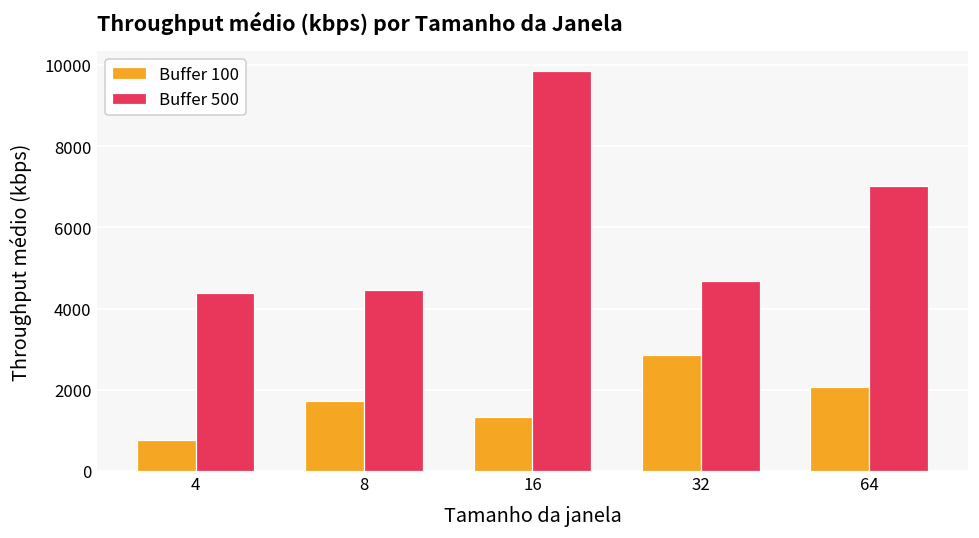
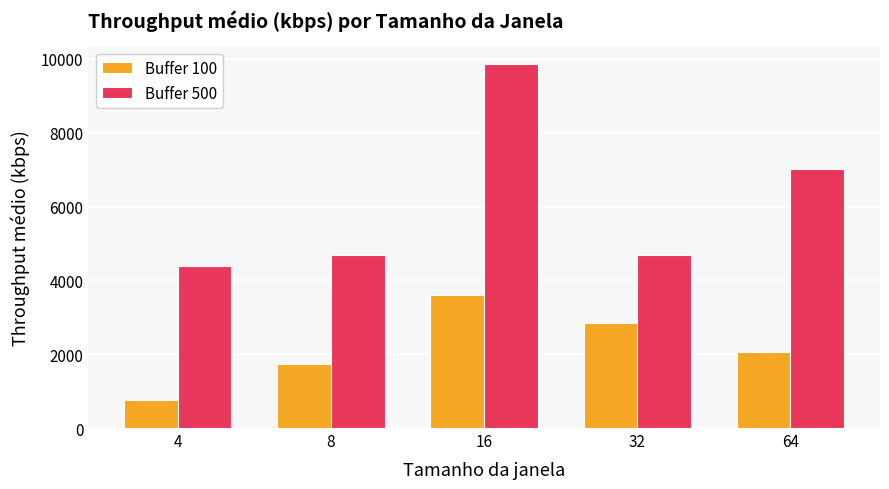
Buffer 500, 8: 4400 -> 4700
Buffer 100, 16: 1300 -> 3600
